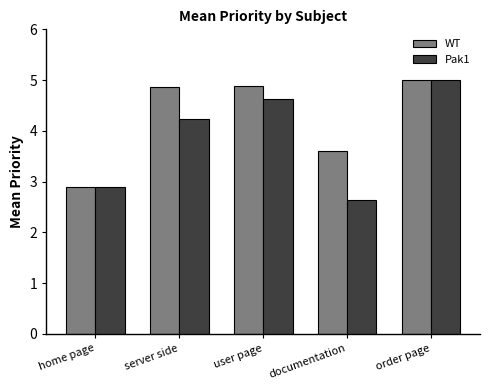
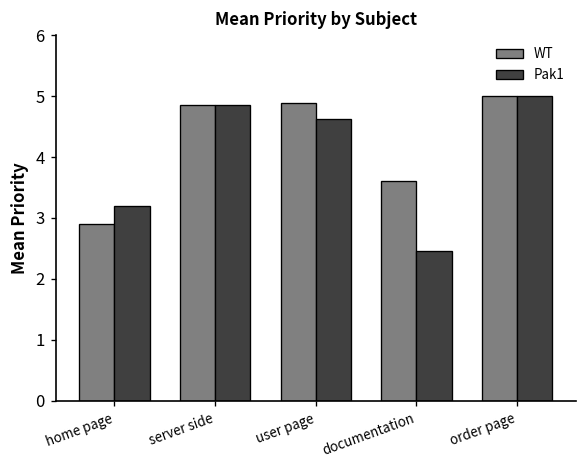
Pak1, home page: 2.9 -> 3.2
Pak1, server side: 4.2 -> 4.9
Pak1, documentation: 2.6 -> 2.5
